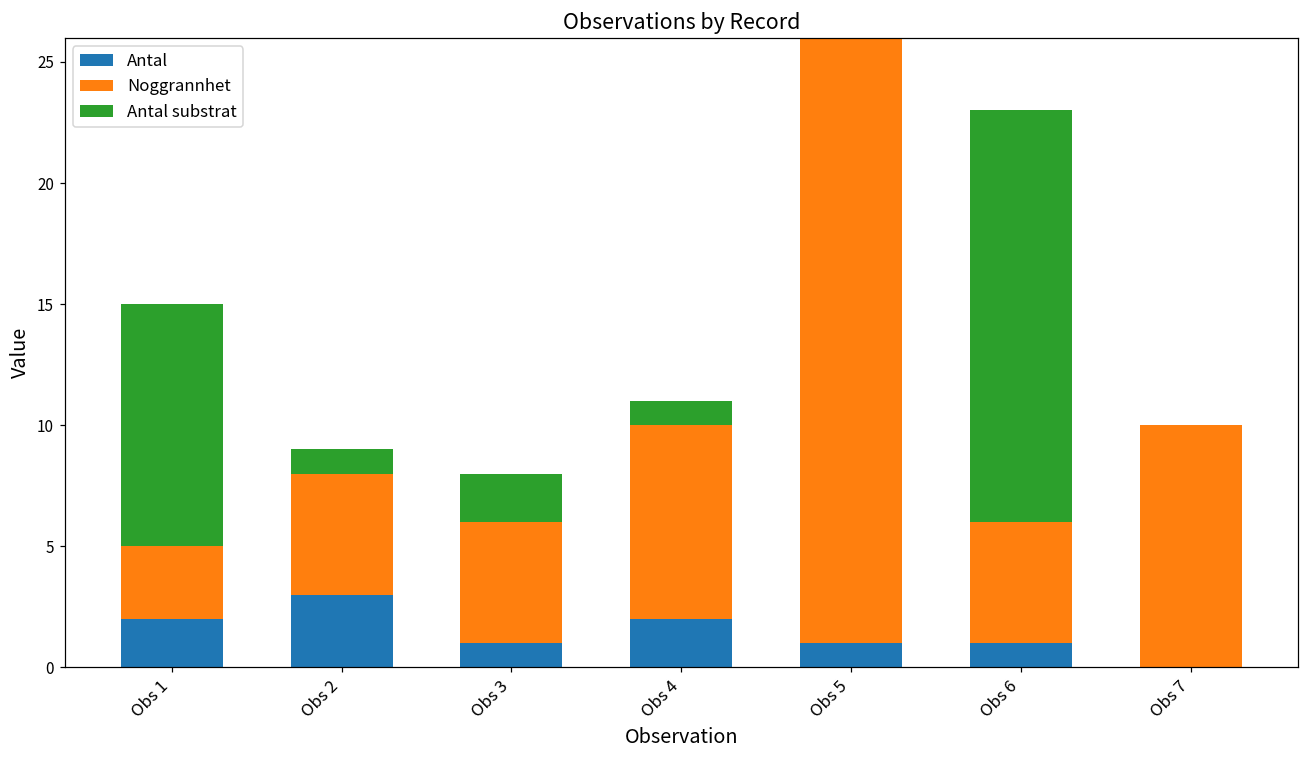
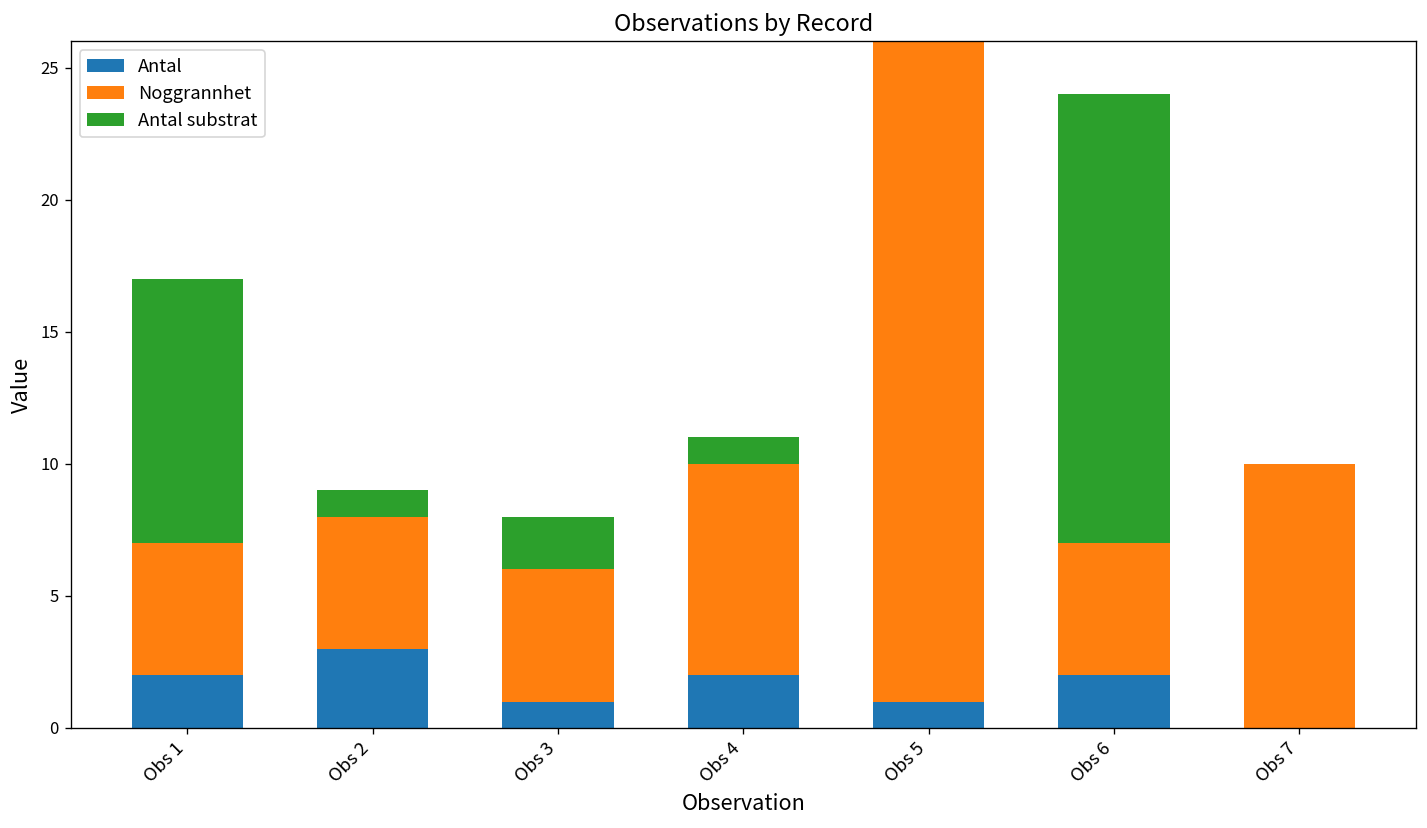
Noggrannhet, Obs 1: 3 -> 5
Antal, Obs 6: 1 -> 2
